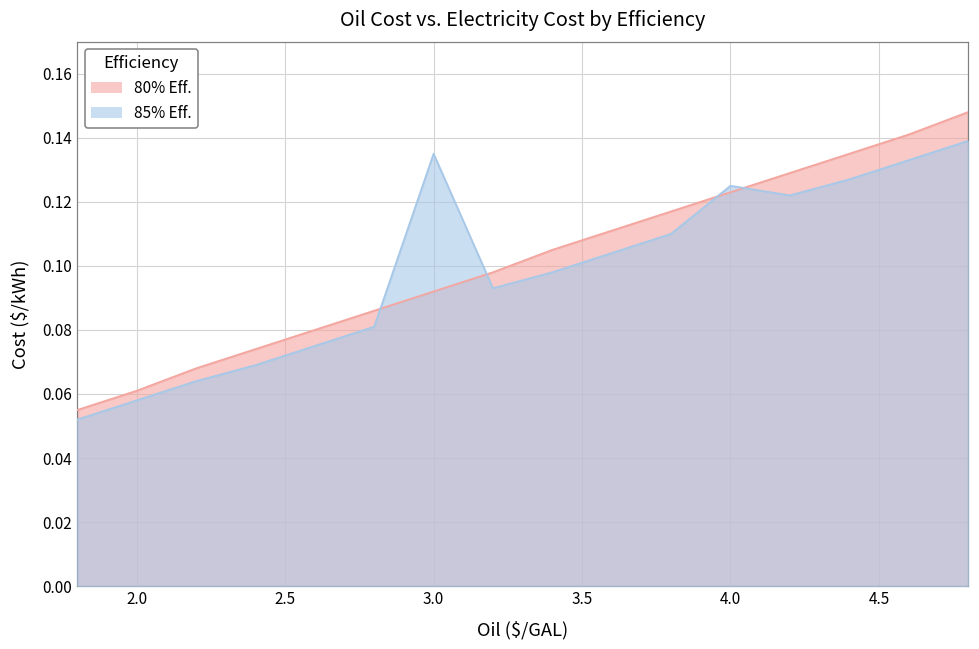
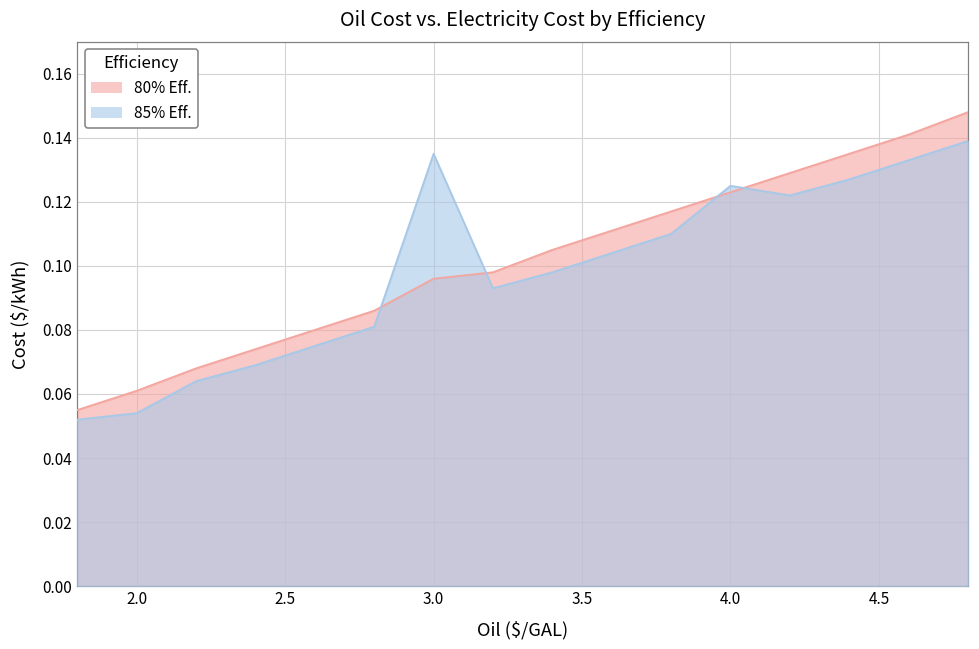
85% Eff., 2.0: 0.058 -> 0.054
80% Eff., 3.0: 0.092 -> 0.096
